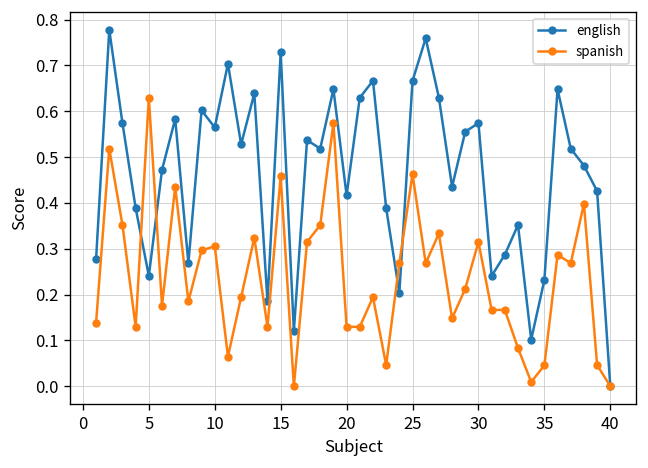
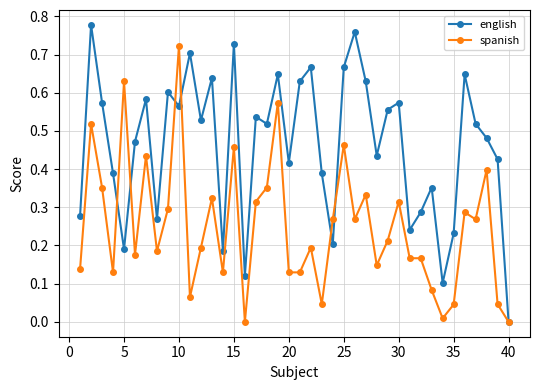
english, 5: 0.24 -> 0.19
spanish, 10: 0.31 -> 0.72
